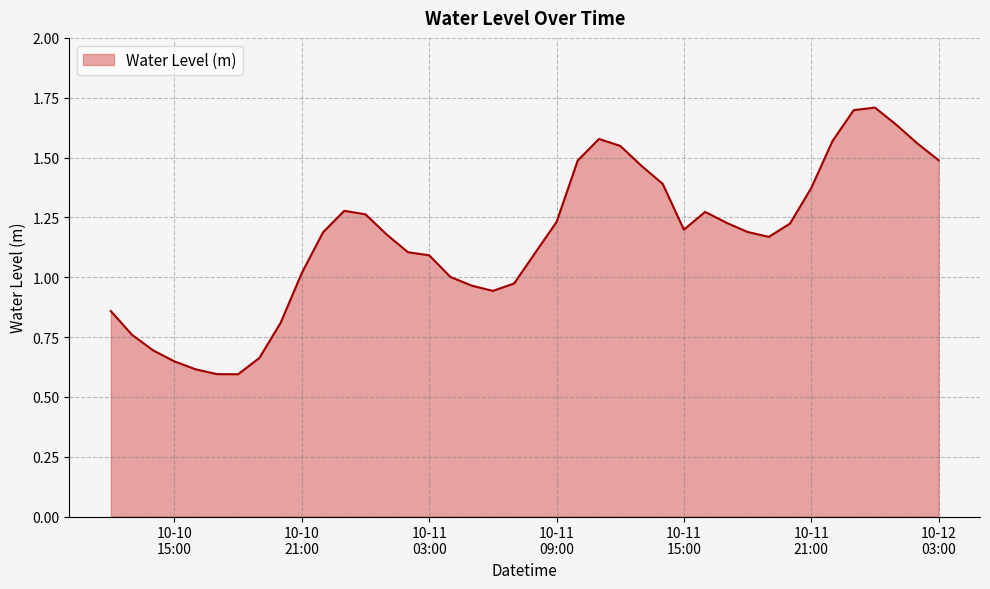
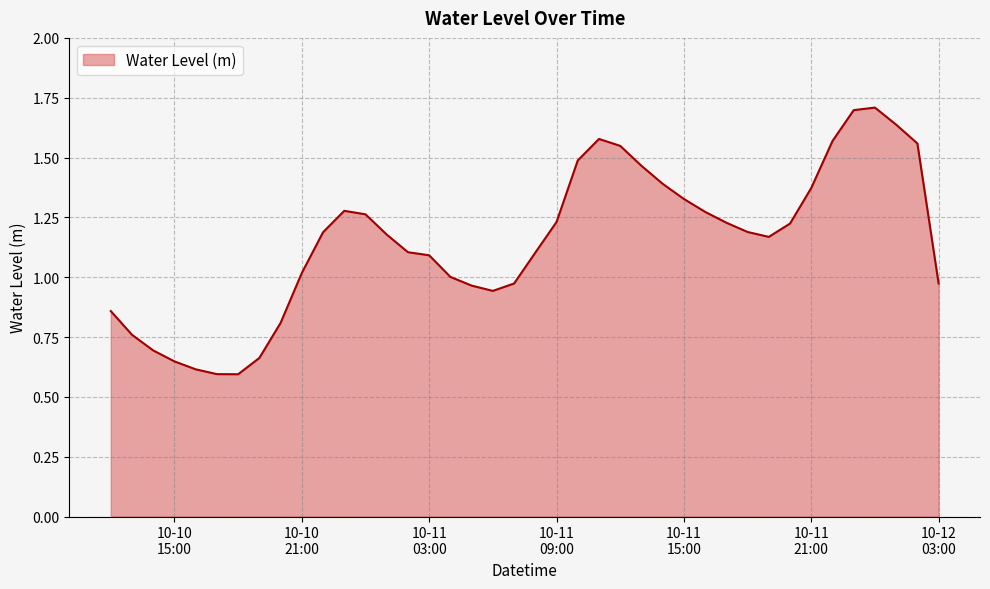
10-11 15:00: 1.20 -> 1.33
10-12 03:00: 1.49 -> 0.97
